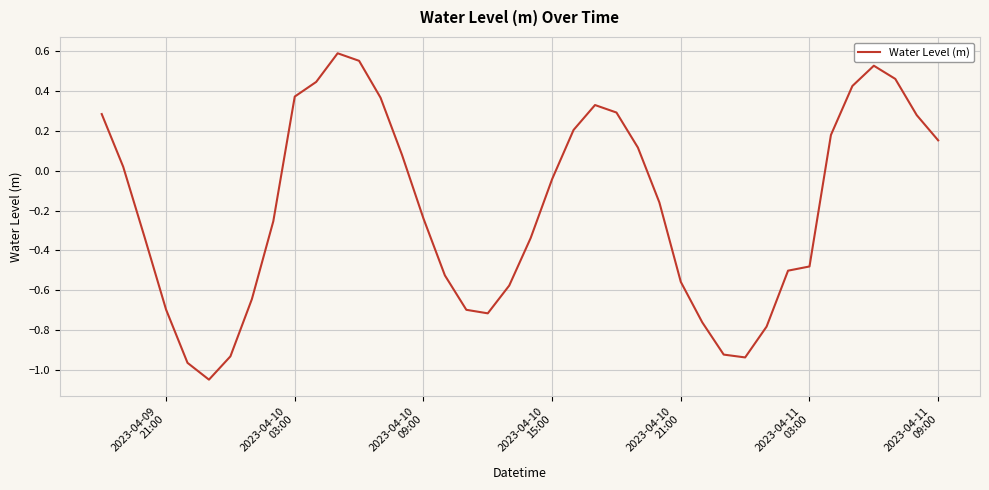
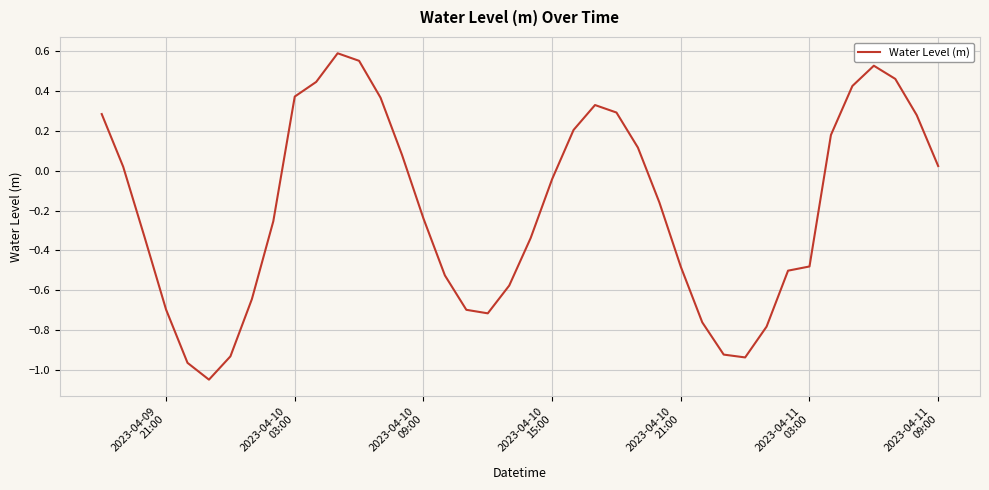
2023-04-10 21:00: -0.56 -> -0.48
2023-04-11 09:00: 0.15 -> 0.02
